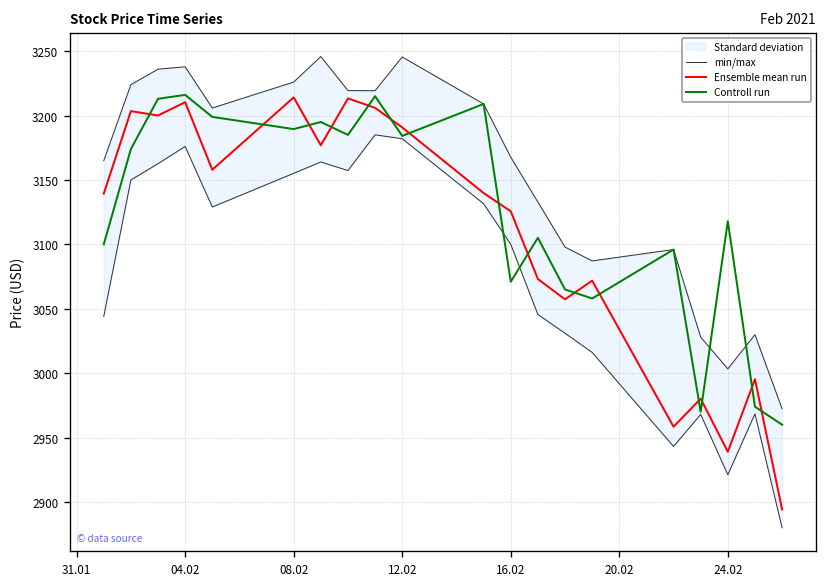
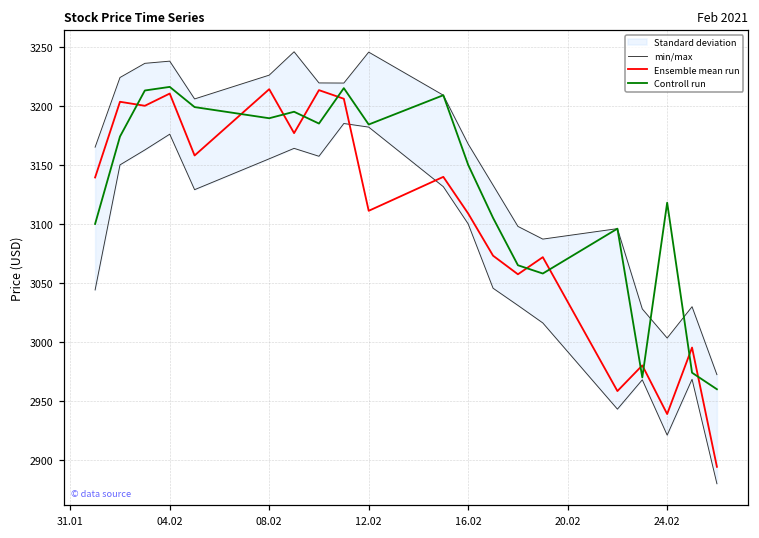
Ensemble mean run, 12.02: 3191 -> 3111
Ensemble mean run, 16.02: 3126 -> 3109
Controll run, 16.02: 3071 -> 3150
